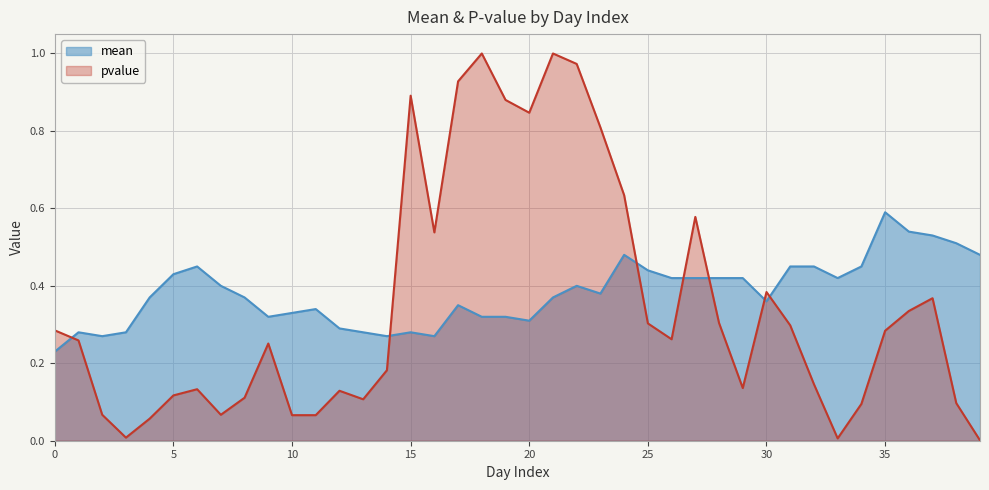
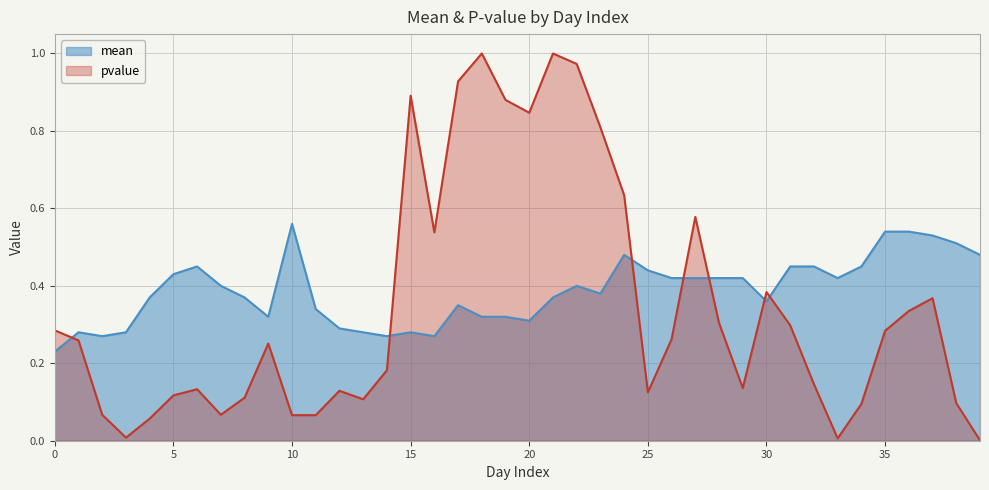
mean, 10: 0.33 -> 0.56
pvalue, 25: 0.30 -> 0.13
mean, 35: 0.59 -> 0.54
